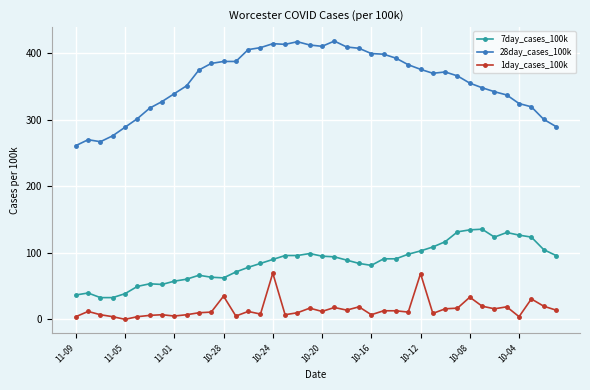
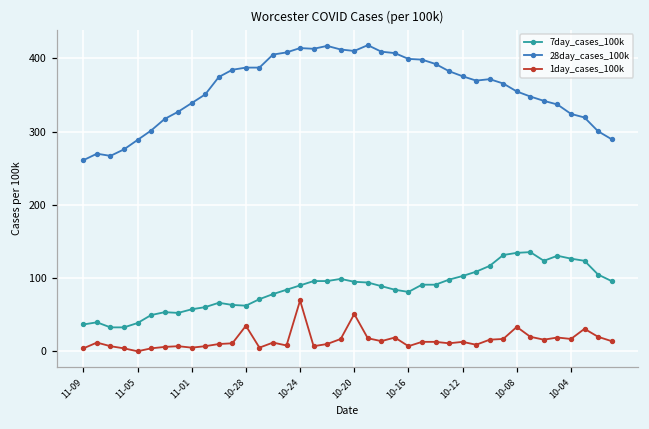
1day_cases_100k, 10-20: 10 -> 50
1day_cases_100k, 10-12: 70 -> 10
1day_cases_100k, 10-04: 0 -> 20
